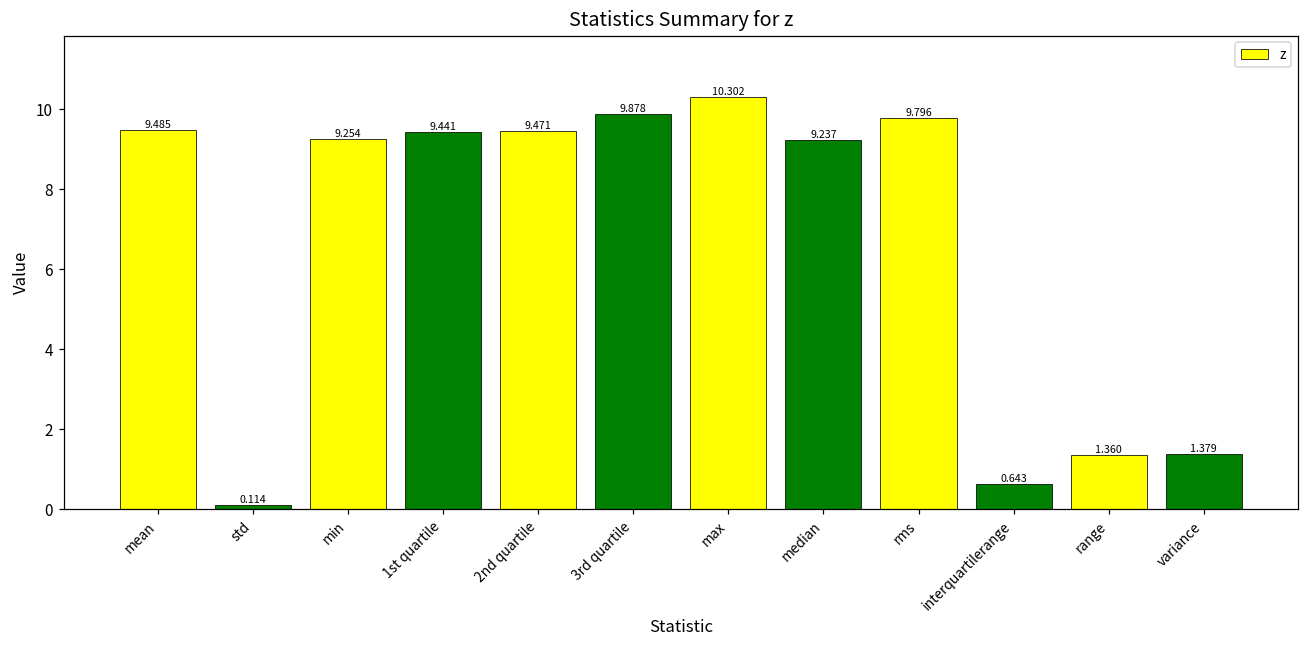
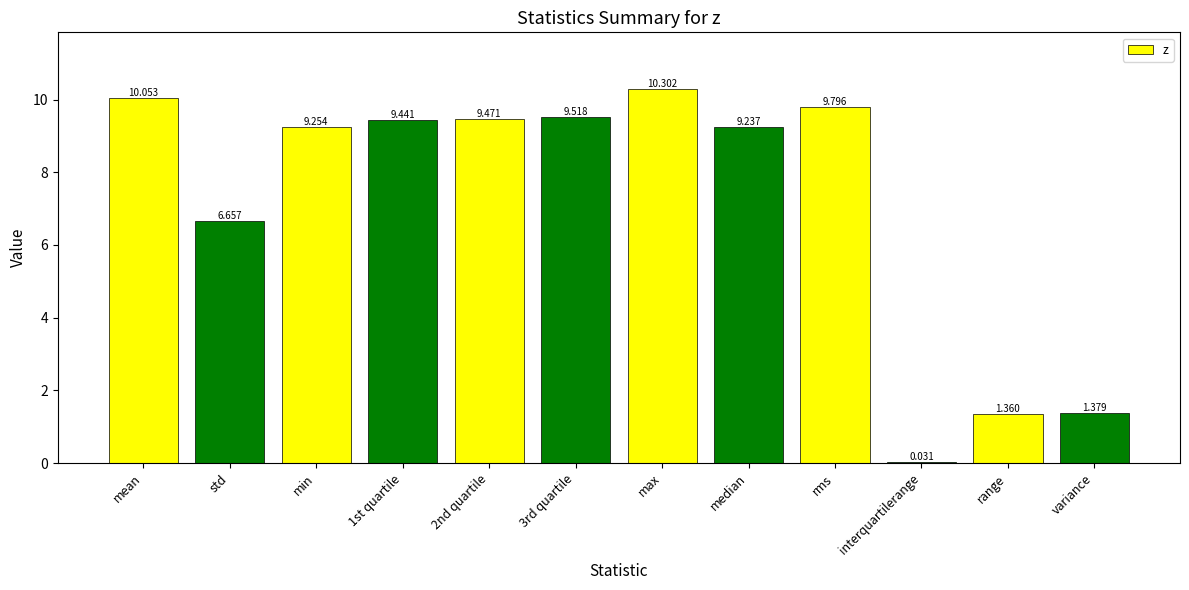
mean: 9.485 -> 10.053
std: 0.114 -> 6.657
3rd quartile: 9.878 -> 9.518
interquartilerange: 0.643 -> 0.031
